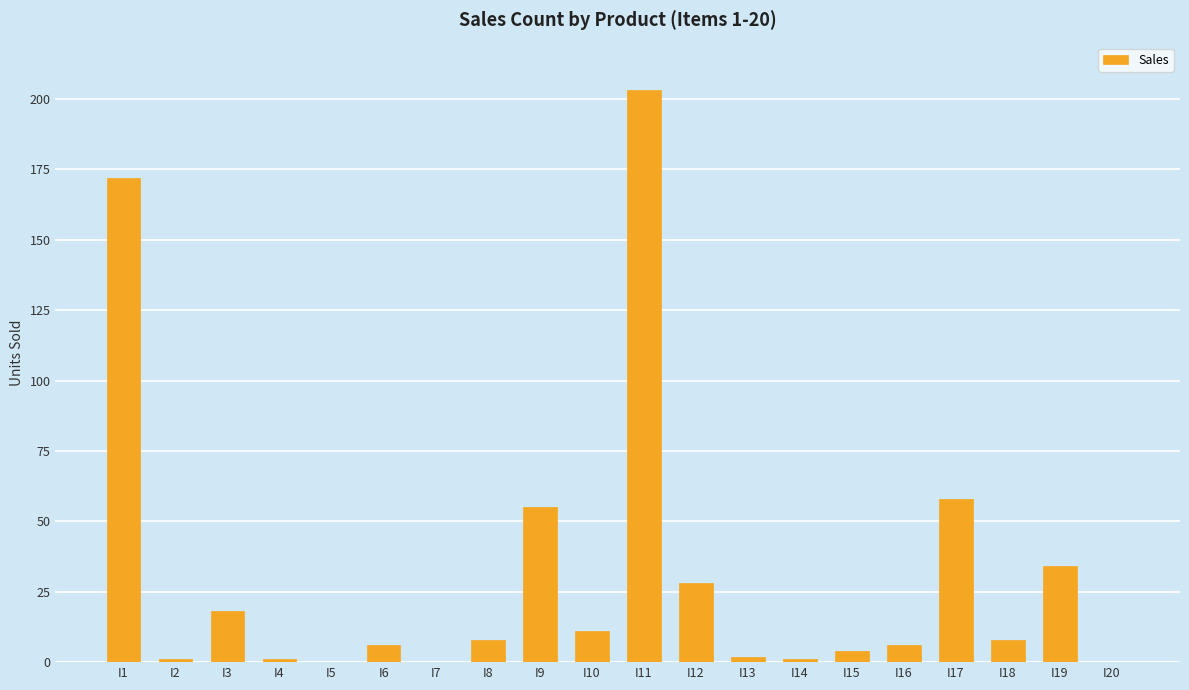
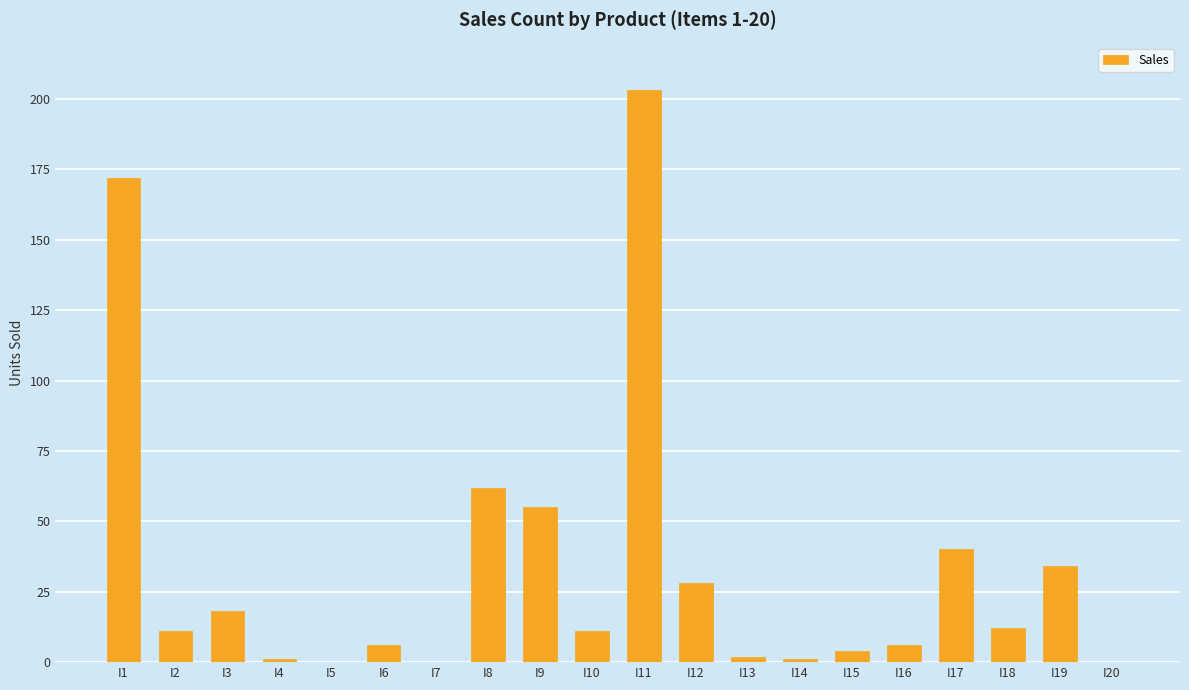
I2: 1 -> 11
I8: 8 -> 62
I17: 58 -> 40
I18: 8 -> 12
